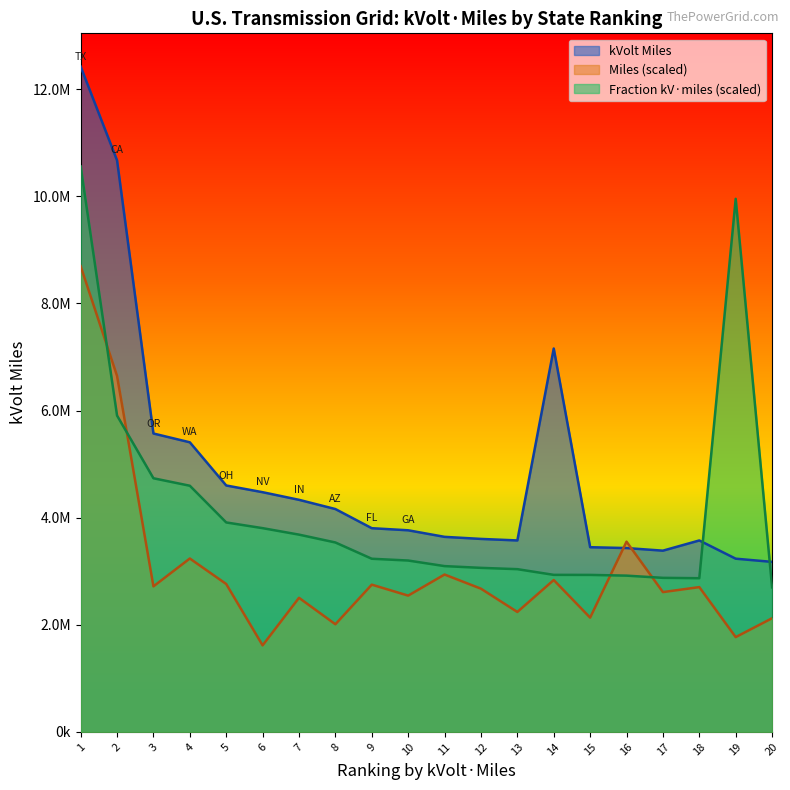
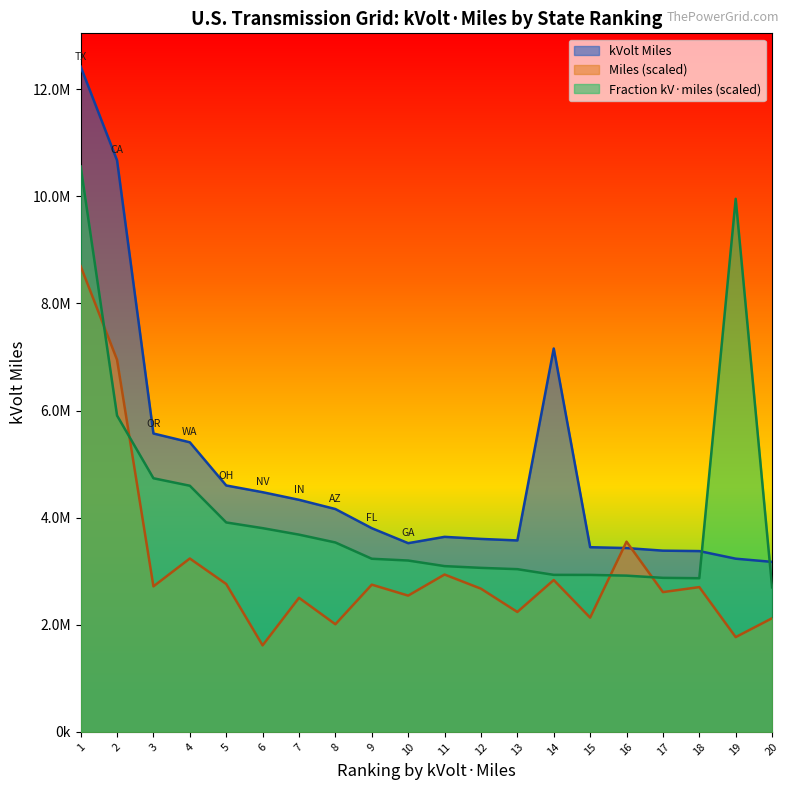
Miles (scaled), 2: 6600000 -> 6900000
kVolt Miles, 10: 3800000 -> 3500000
kVolt Miles, 18: 3600000 -> 3400000
